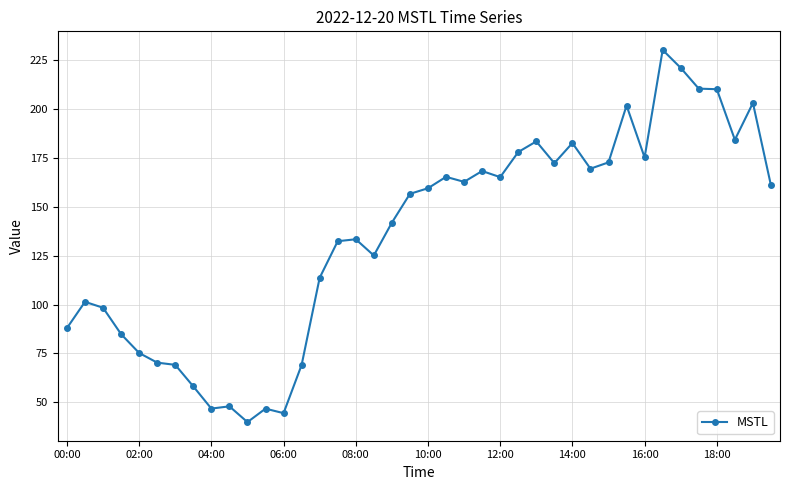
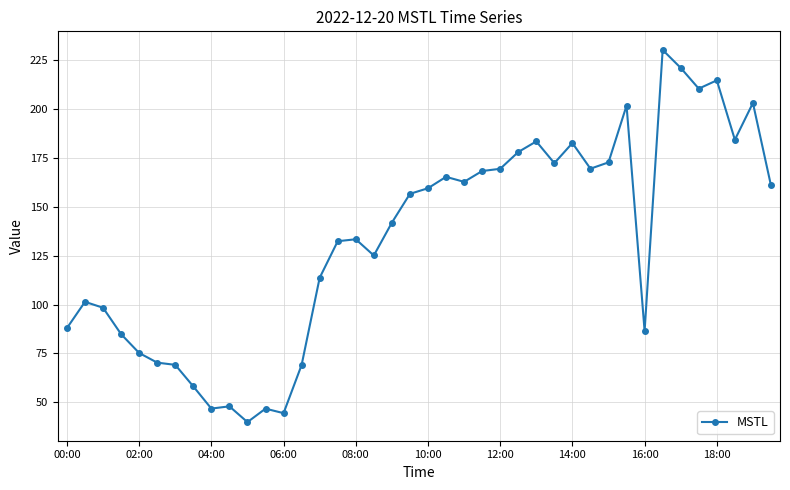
12:00: 165 -> 170
16:00: 175 -> 86
18:00: 210 -> 215
